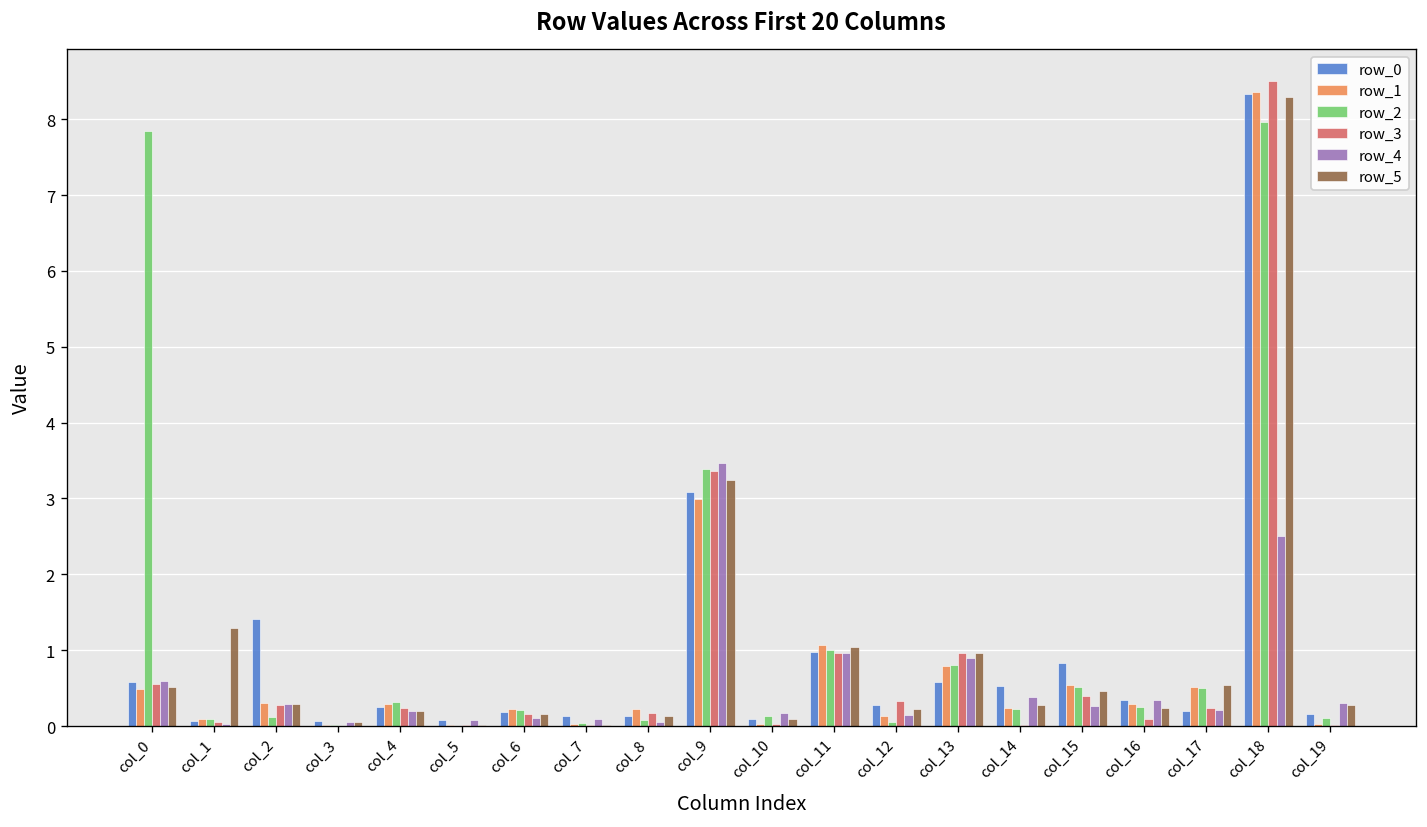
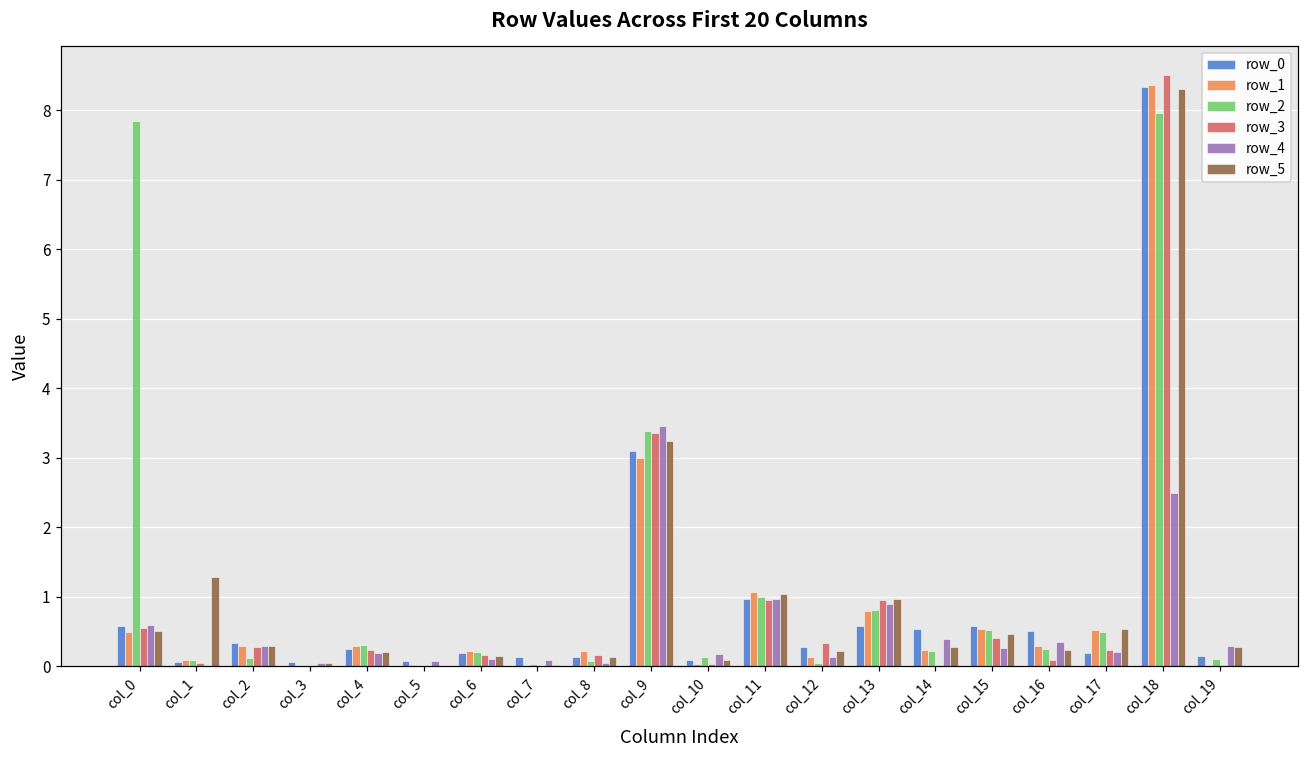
row_0, col_2: 1.4 -> 0.3
row_0, col_15: 0.8 -> 0.6
row_0, col_16: 0.3 -> 0.5
